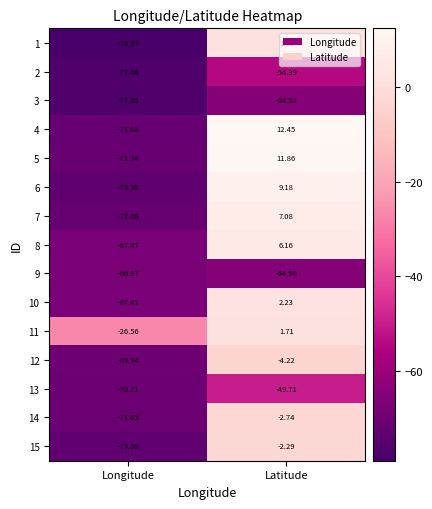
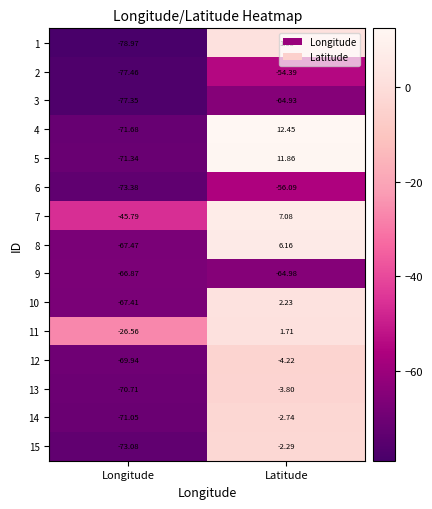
6, Latitude: 9.18 -> -56.09
7, Longitude: -72.08 -> -45.79
13, Latitude: -49.71 -> -3.80
